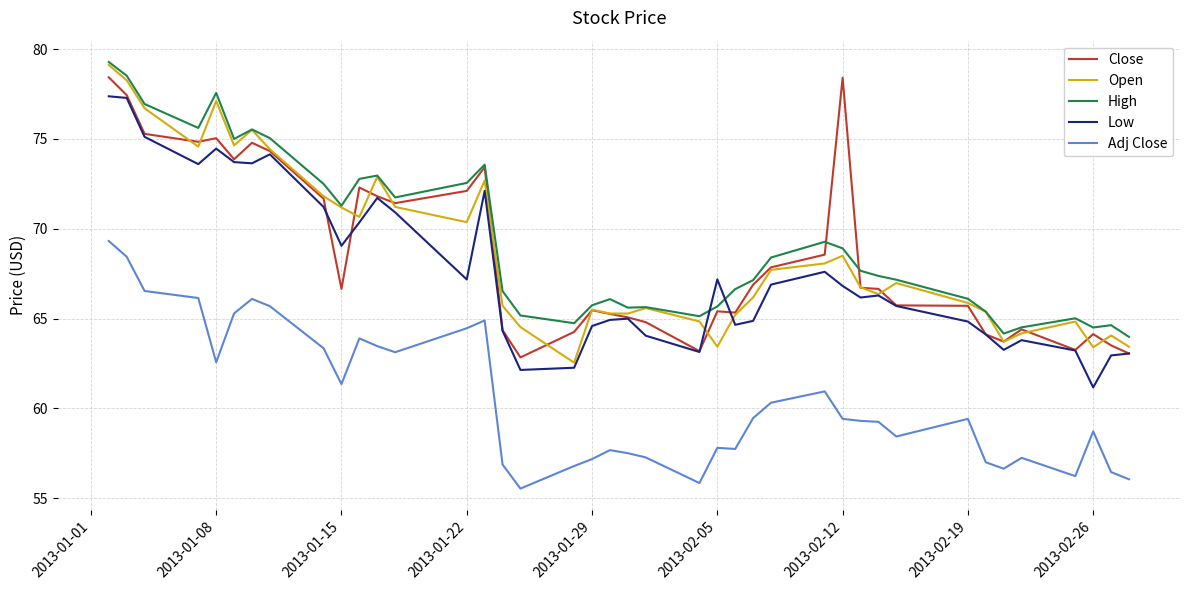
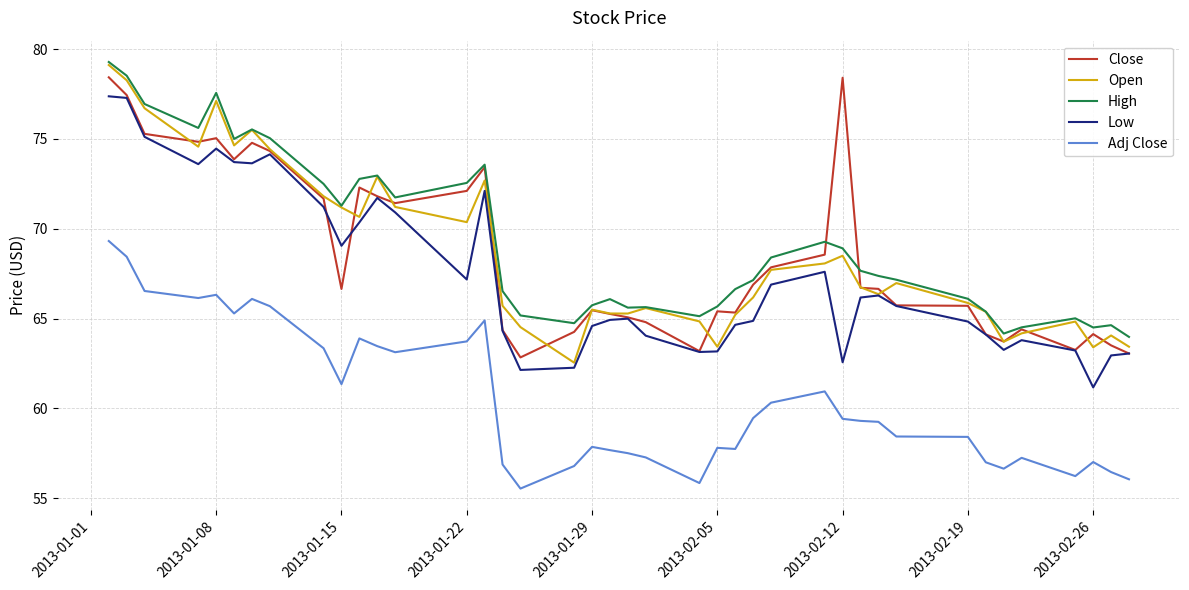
Adj Close, 2013-01-08: 62.6 -> 66.3
Adj Close, 2013-01-22: 64.5 -> 63.7
Adj Close, 2013-01-29: 57.2 -> 57.9
Low, 2013-02-05: 67.2 -> 63.2
Low, 2013-02-12: 66.8 -> 62.6
Adj Close, 2013-02-19: 59.4 -> 58.4
Adj Close, 2013-02-26: 58.7 -> 57.0
